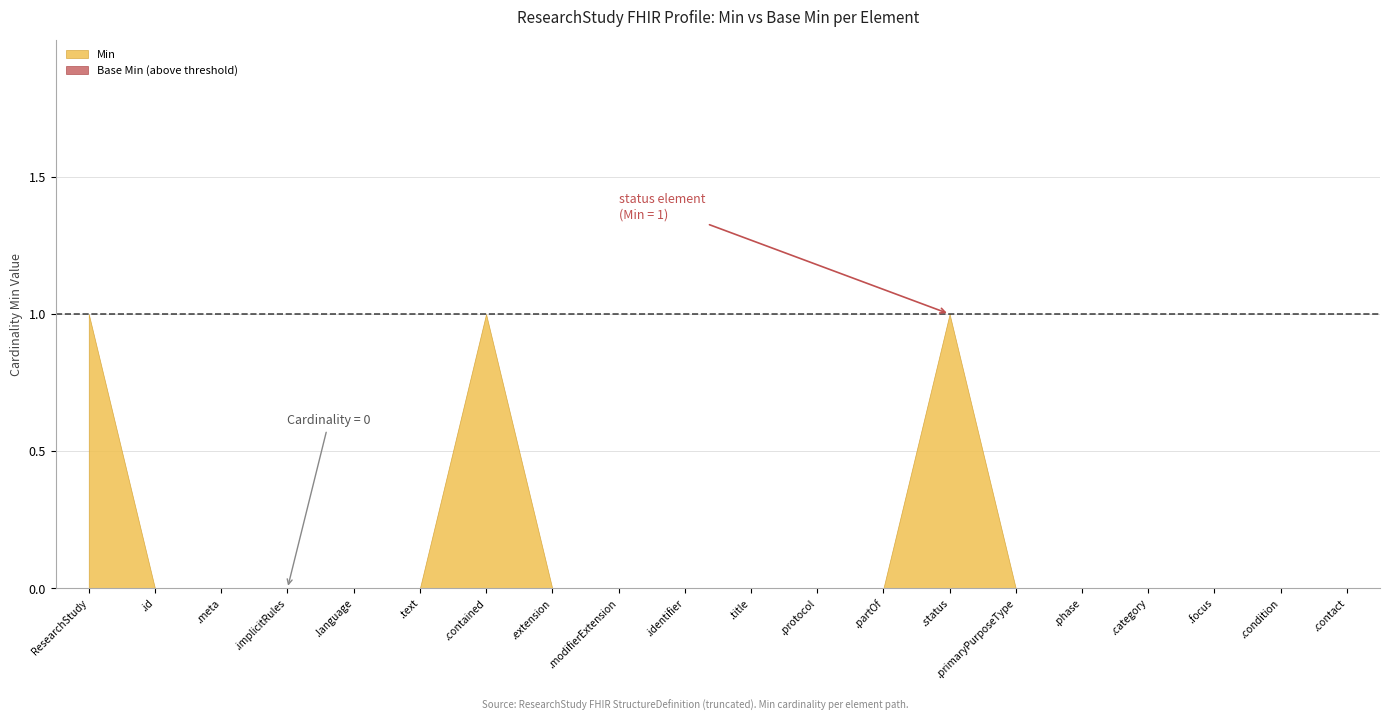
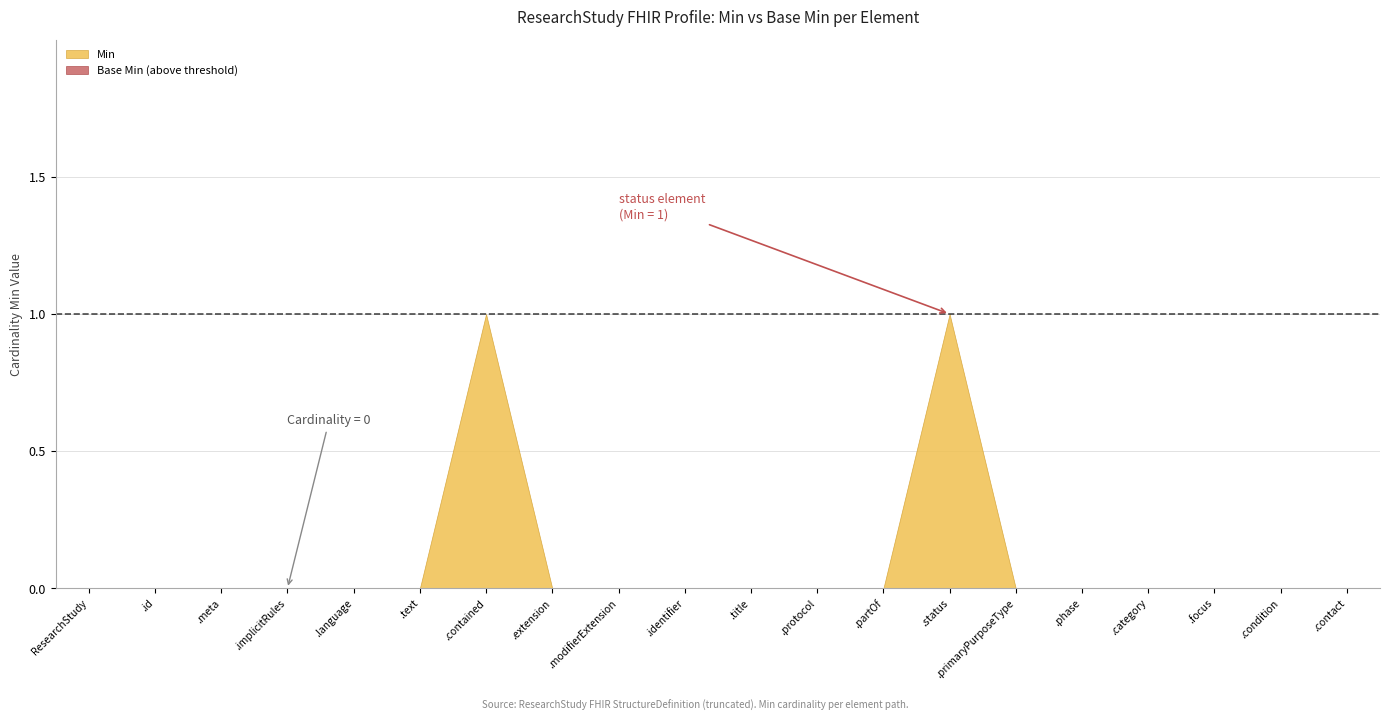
ResearchStudy: 1 -> 0
